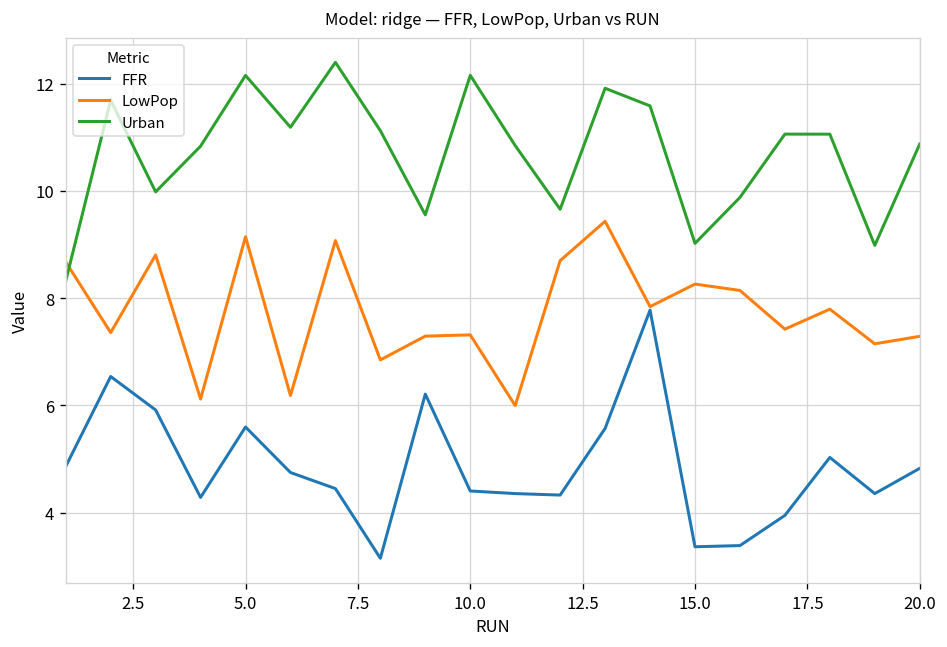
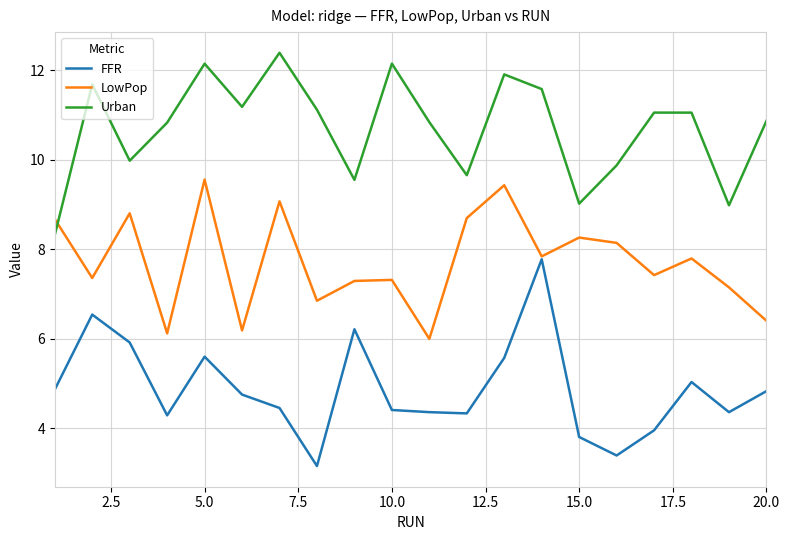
LowPop, 5.0: 9.1 -> 9.6
FFR, 15.0: 3.4 -> 3.8
LowPop, 20.0: 7.3 -> 6.4
